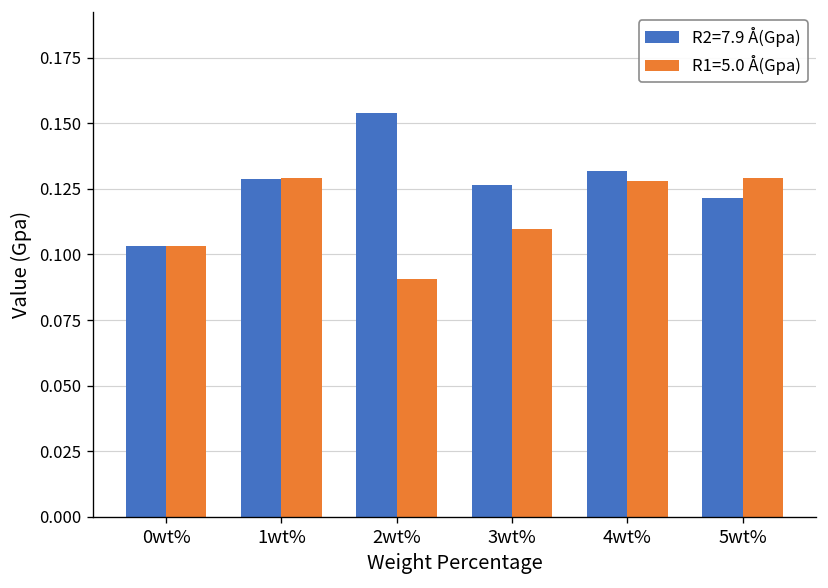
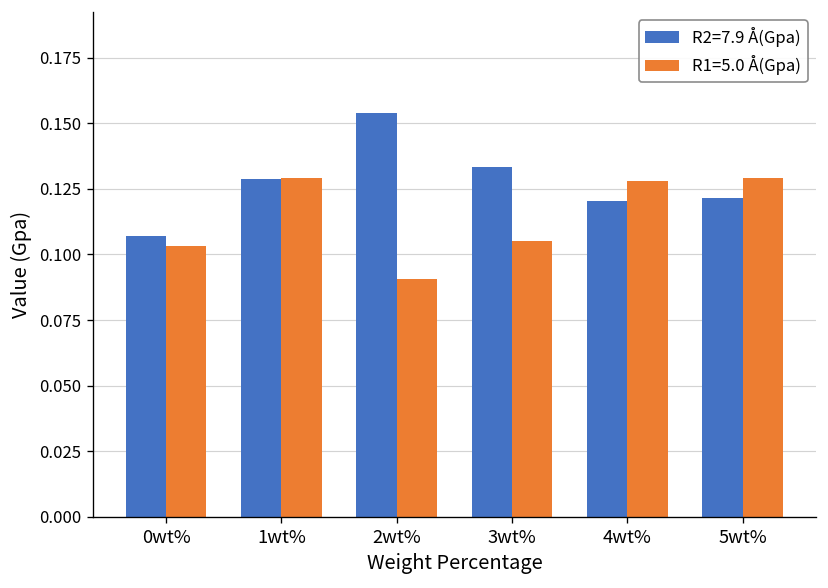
R2=7.9 Å(Gpa), 0wt%: 0.103 -> 0.107
R2=7.9 Å(Gpa), 3wt%: 0.127 -> 0.133
R1=5.0 Å(Gpa), 3wt%: 0.110 -> 0.105
R2=7.9 Å(Gpa), 4wt%: 0.132 -> 0.120
